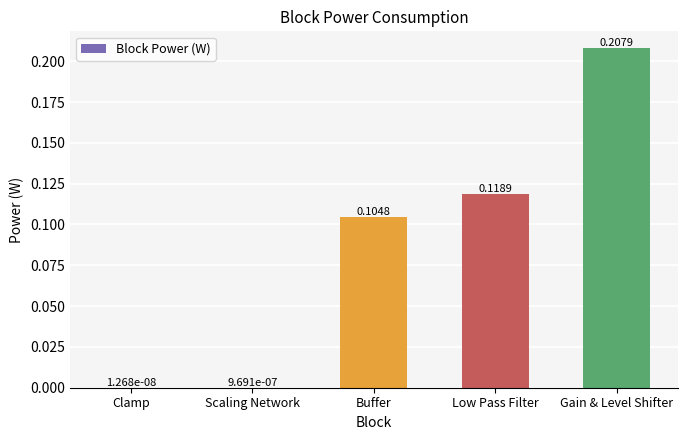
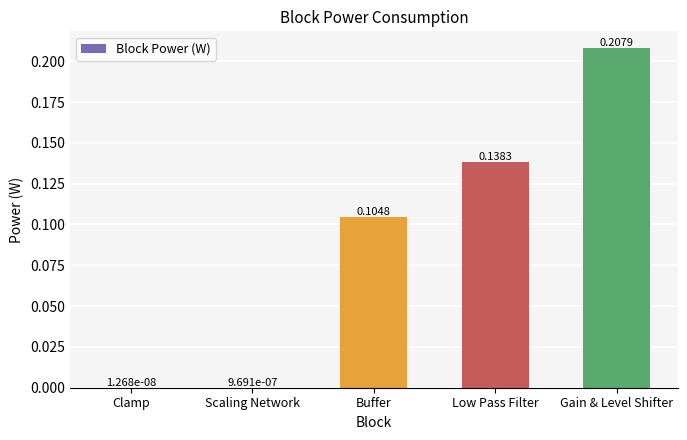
Low Pass Filter: 0.1189 -> 0.1383
